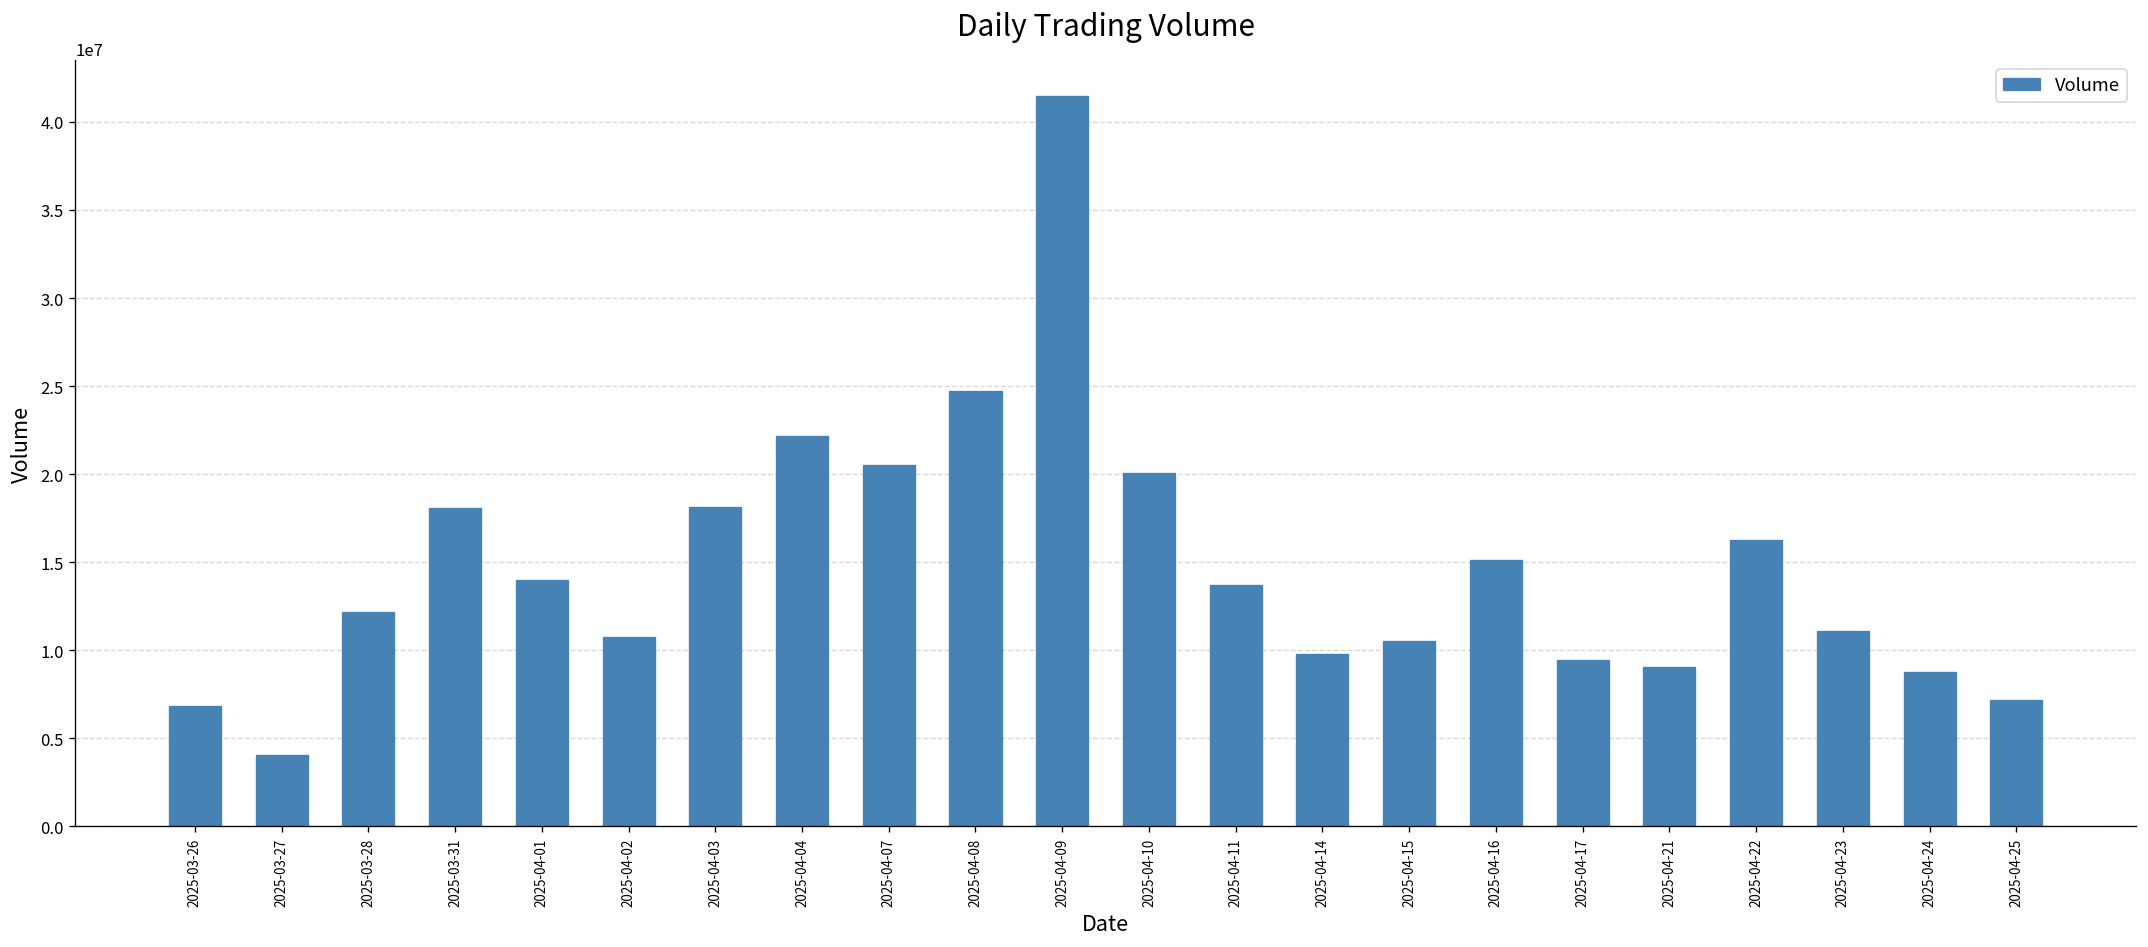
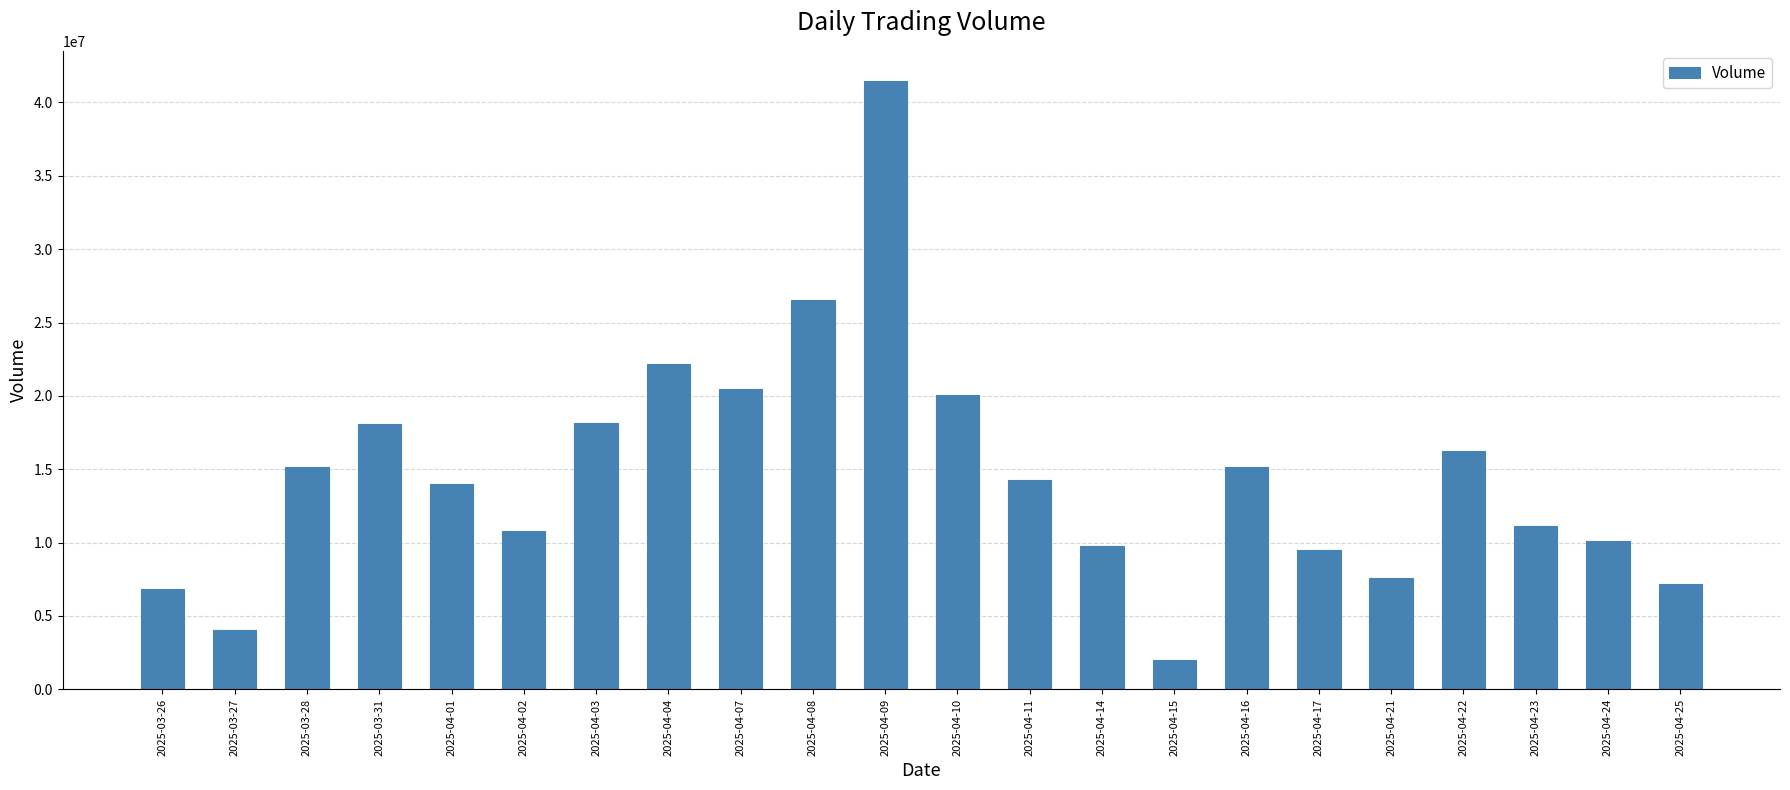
2025-03-28: 12100000 -> 15100000
2025-04-08: 24700000 -> 26600000
2025-04-11: 13700000 -> 14300000
2025-04-15: 10500000 -> 2000000
2025-04-21: 9100000 -> 7600000
2025-04-24: 8800000 -> 10100000
